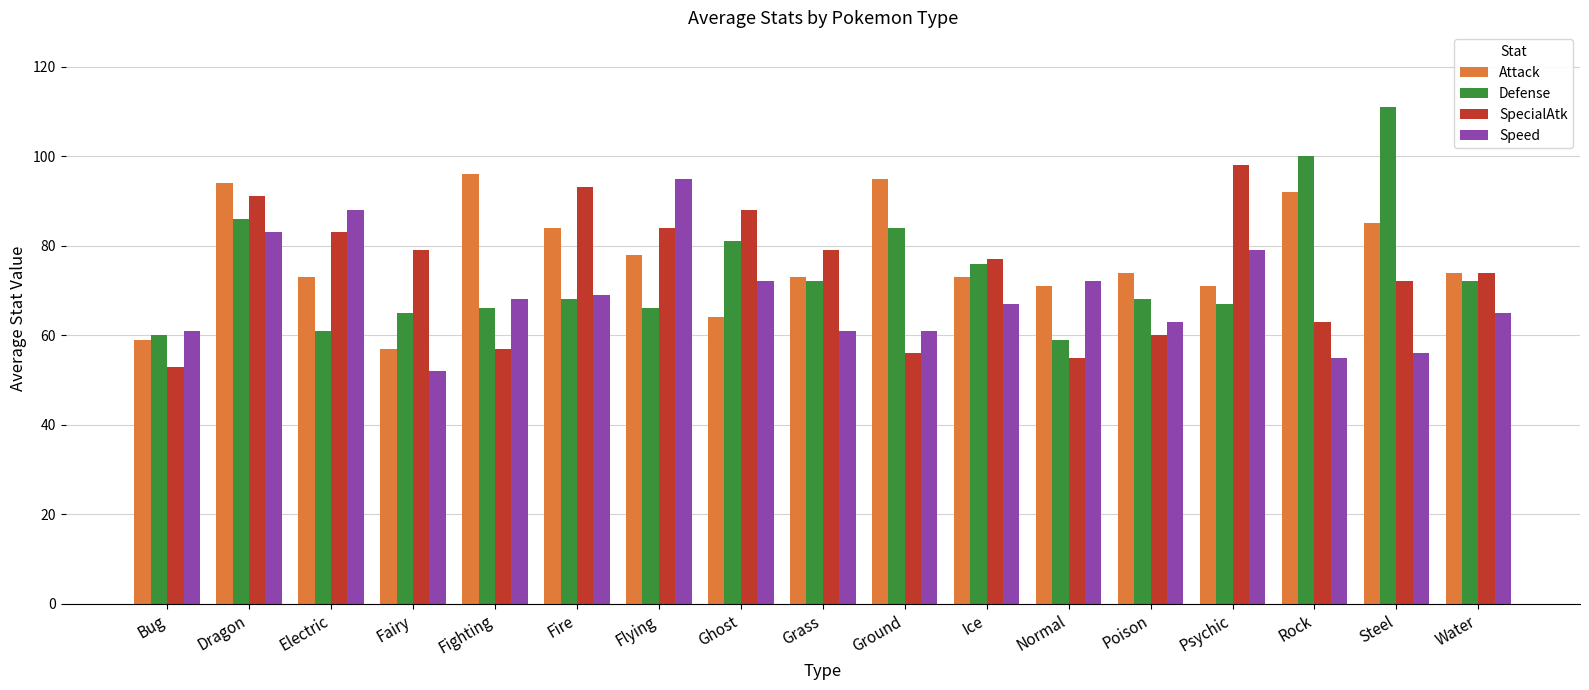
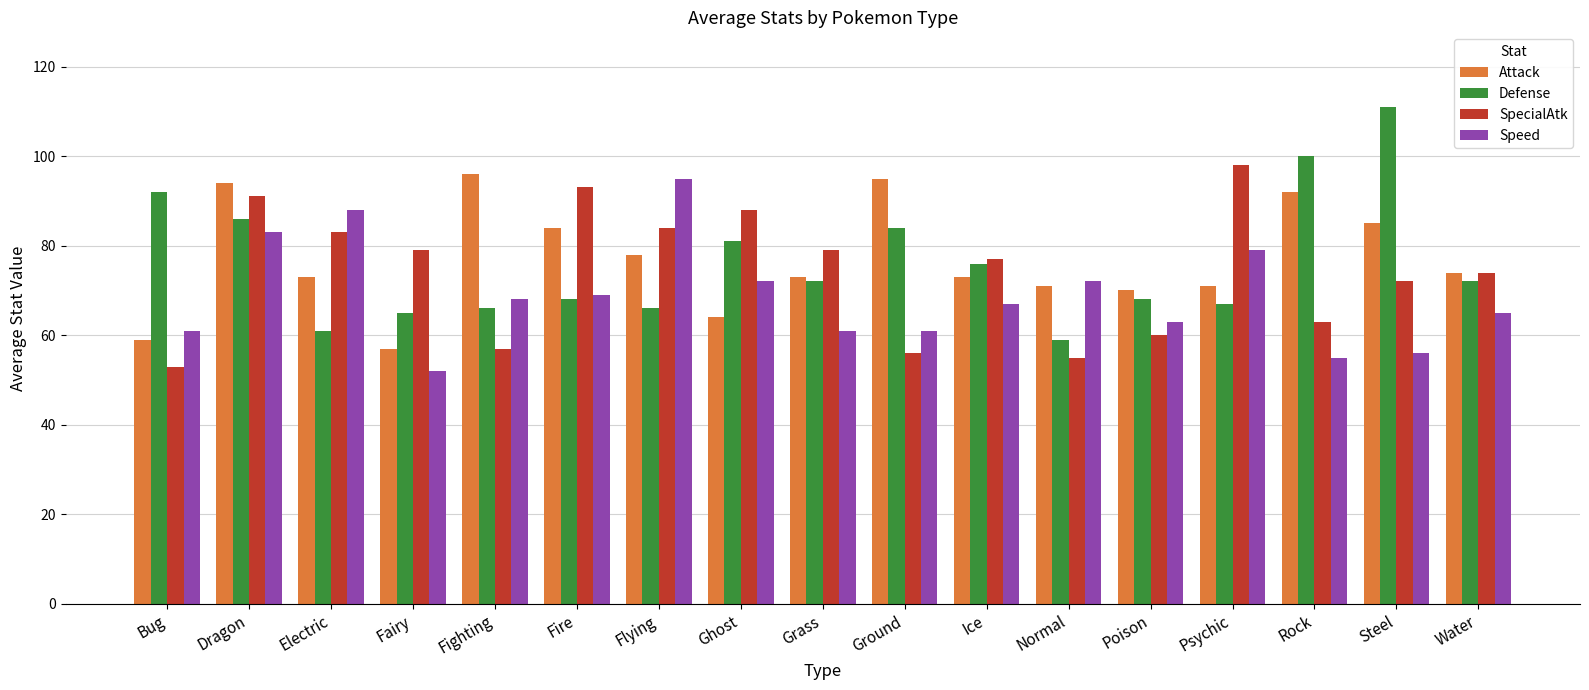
Defense, Bug: 60 -> 92
Attack, Poison: 74 -> 70
